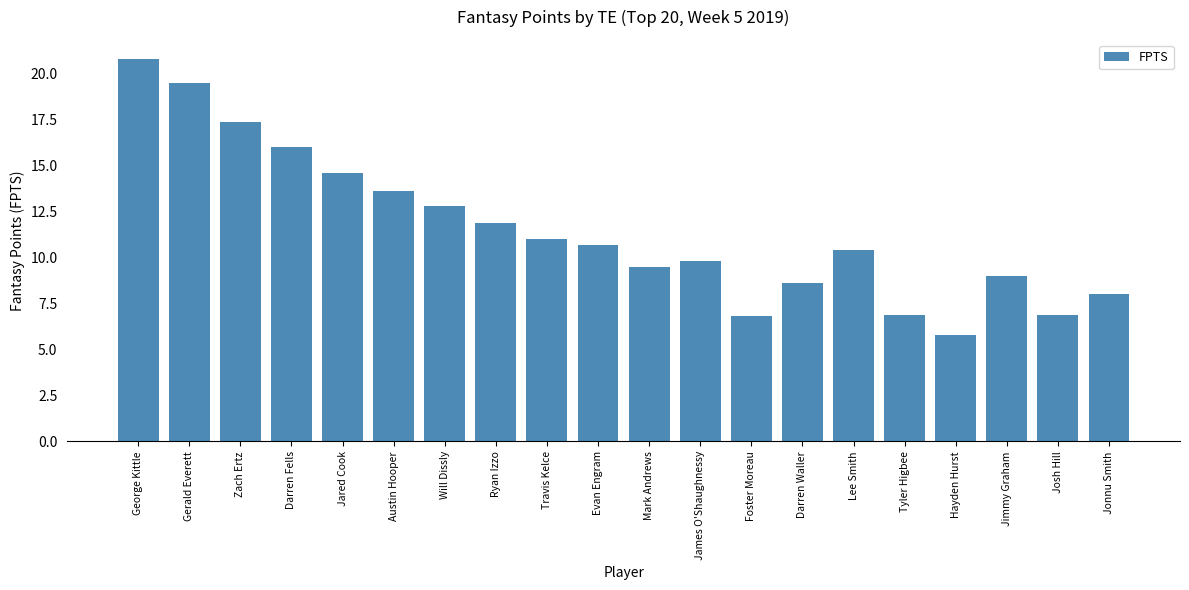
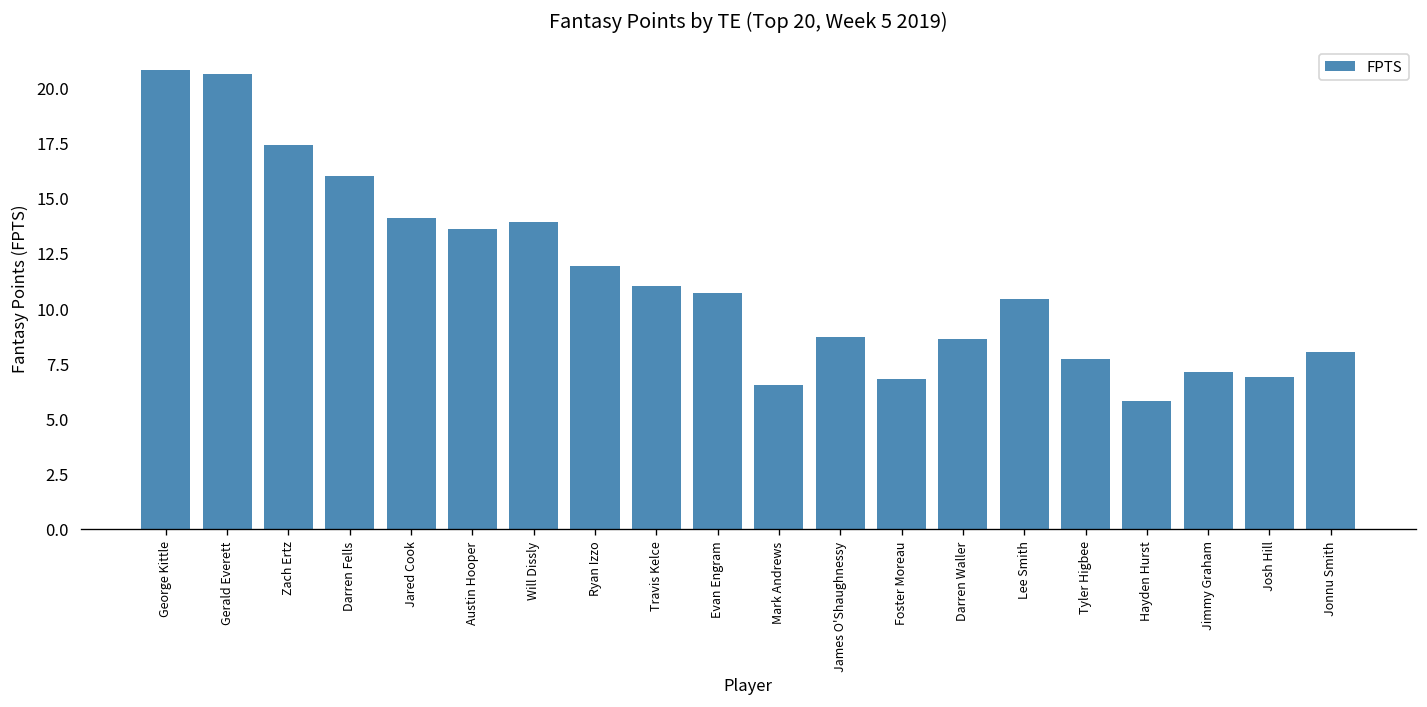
Gerald Everett: 19.5 -> 20.6
Jared Cook: 14.6 -> 14.1
Will Dissly: 12.8 -> 13.9
Mark Andrews: 9.5 -> 6.5
James O'Shaughnessy: 9.8 -> 8.7
Tyler Higbee: 6.9 -> 7.7
Jimmy Graham: 9.0 -> 7.1
